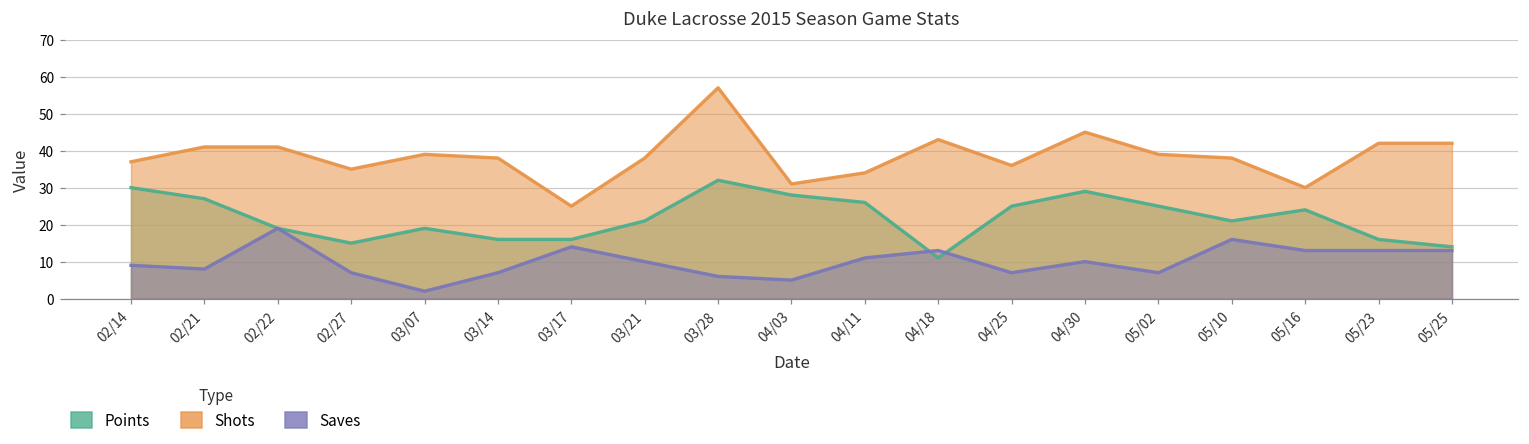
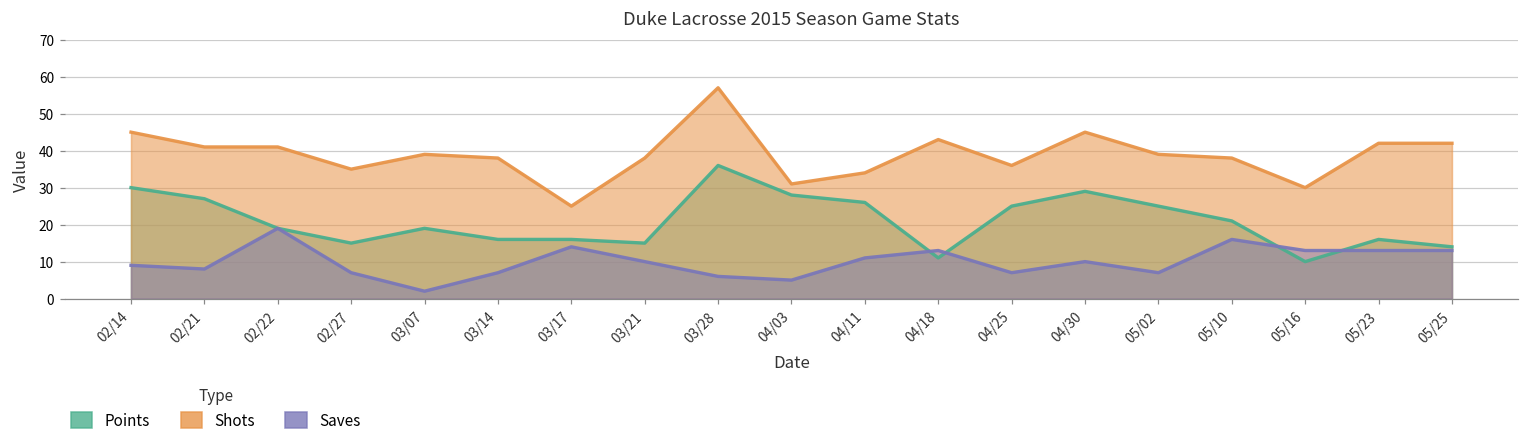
Shots, 02/14: 37 -> 45
Points, 03/21: 21 -> 15
Points, 03/28: 32 -> 36
Points, 05/16: 24 -> 10
